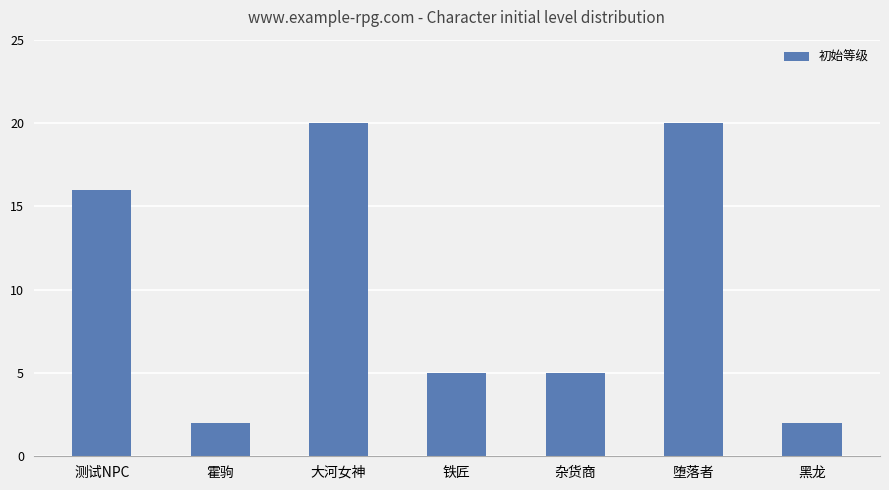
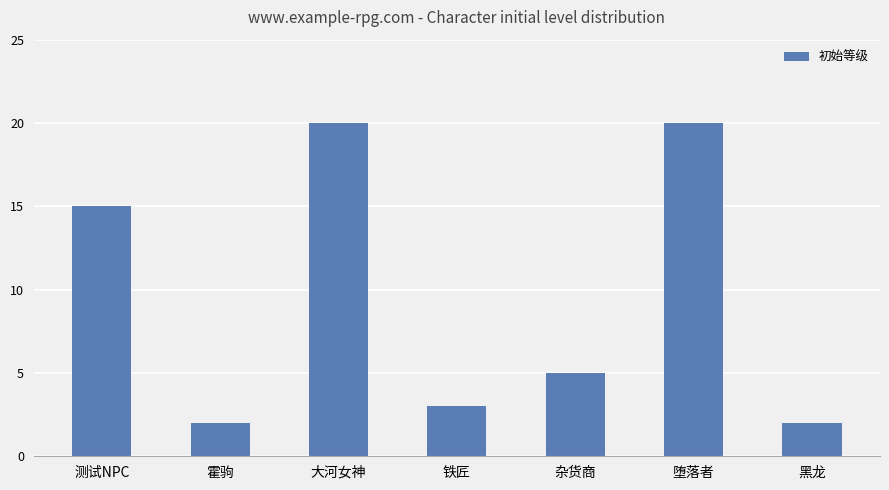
测试NPC: 16 -> 15
铁匠: 5 -> 3
